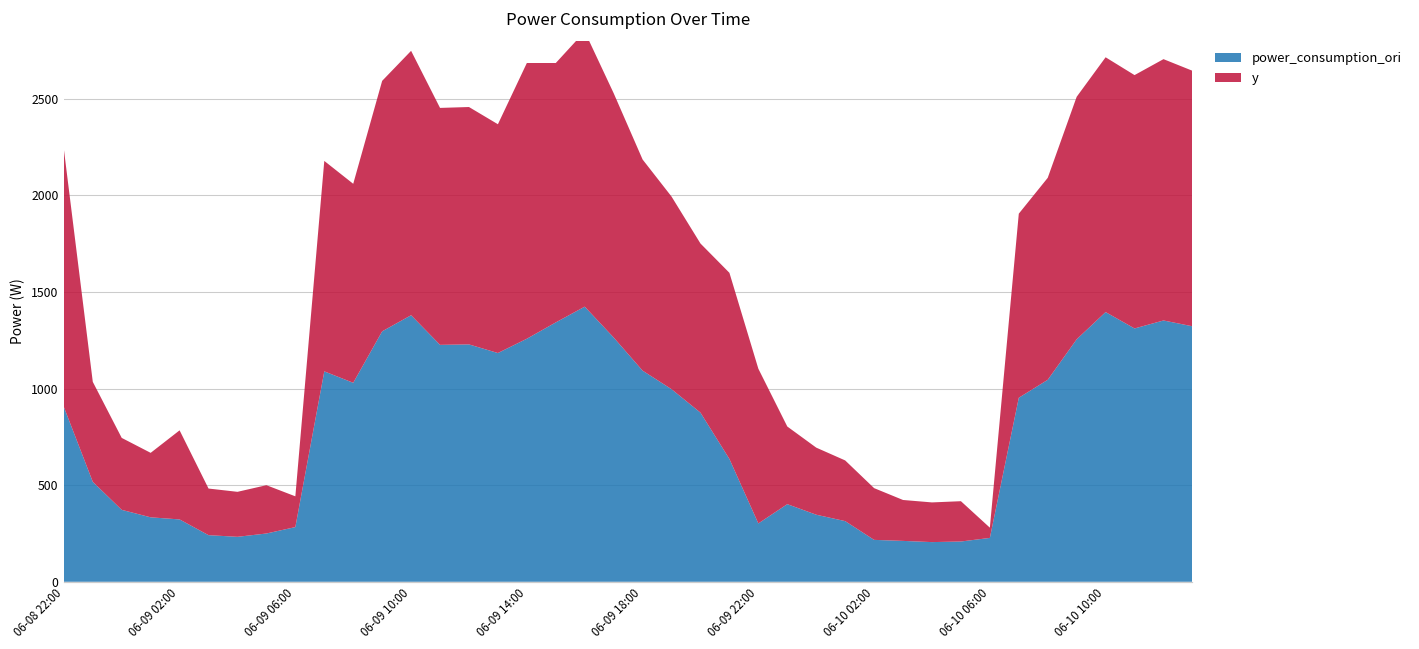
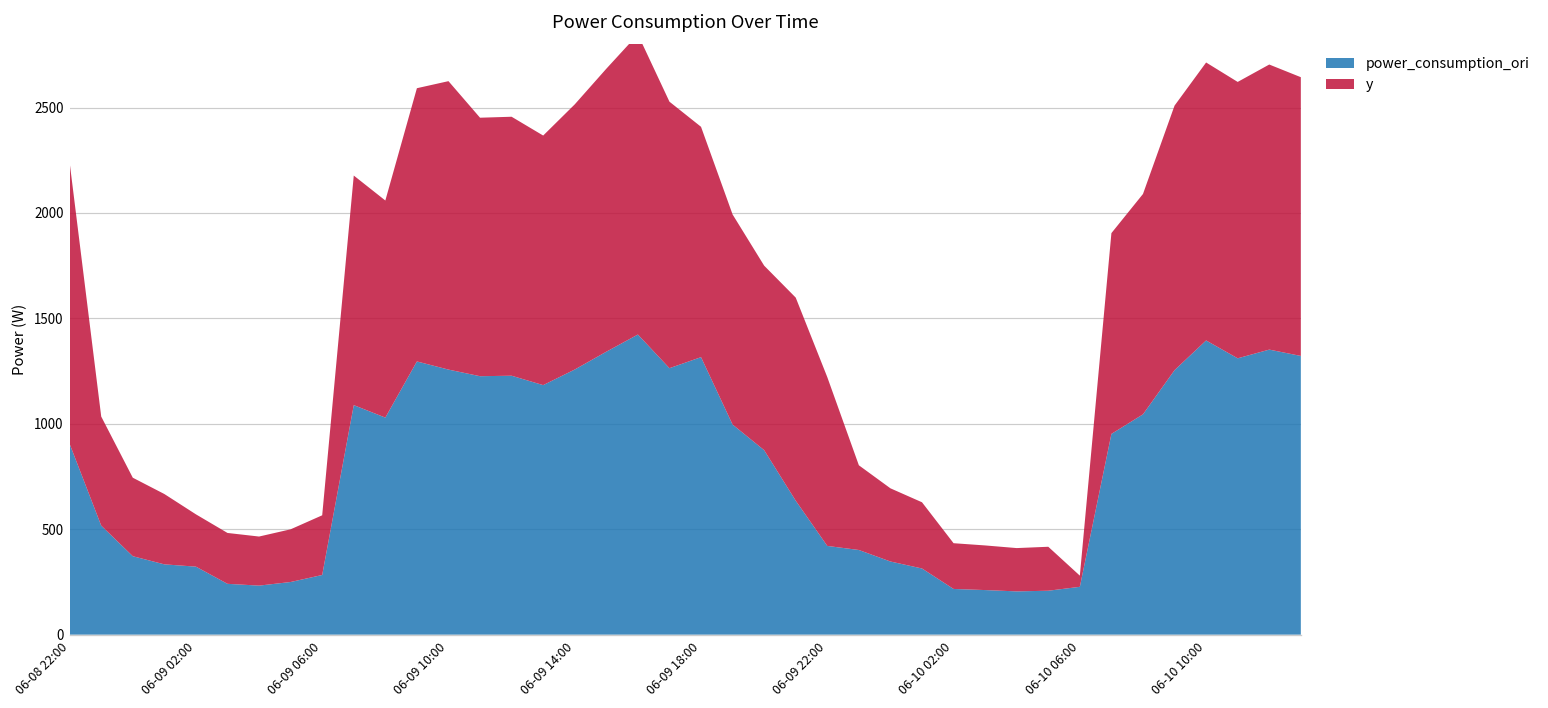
y, 06-09 02:00: 460 -> 250
y, 06-09 06:00: 160 -> 280
power_consumption_ori, 06-09 10:00: 1380 -> 1260
y, 06-09 14:00: 1430 -> 1260
power_consumption_ori, 06-09 18:00: 1090 -> 1320
power_consumption_ori, 06-09 22:00: 300 -> 420
y, 06-10 02:00: 270 -> 220
